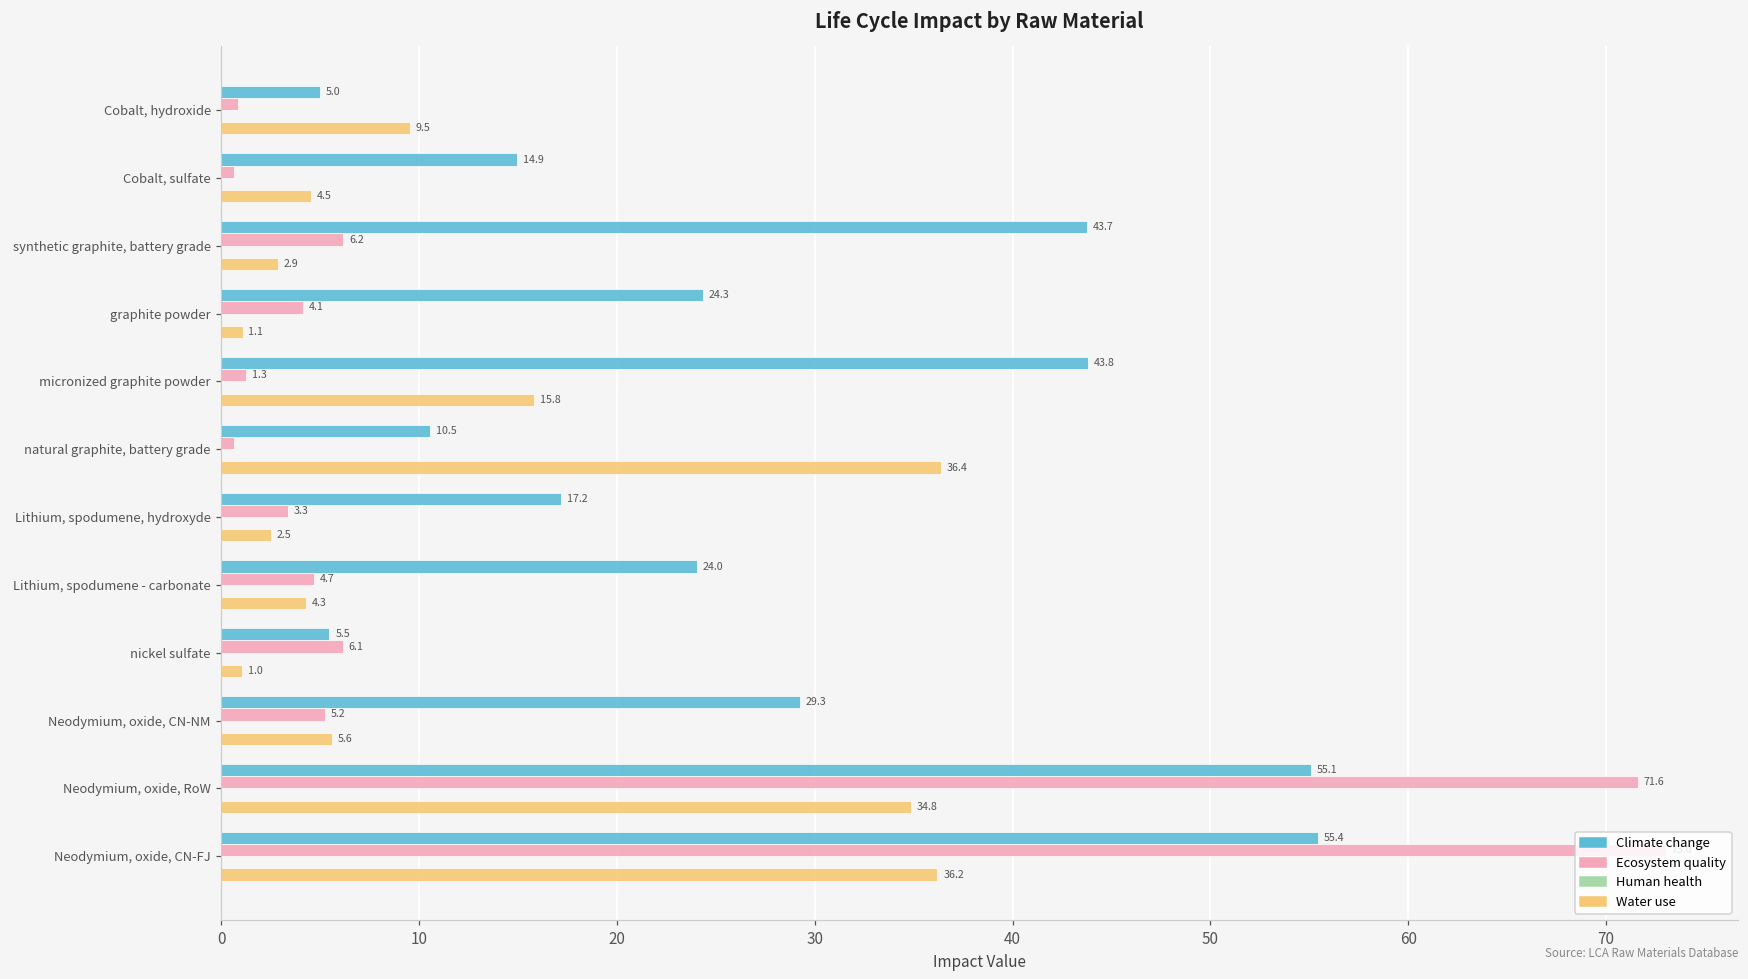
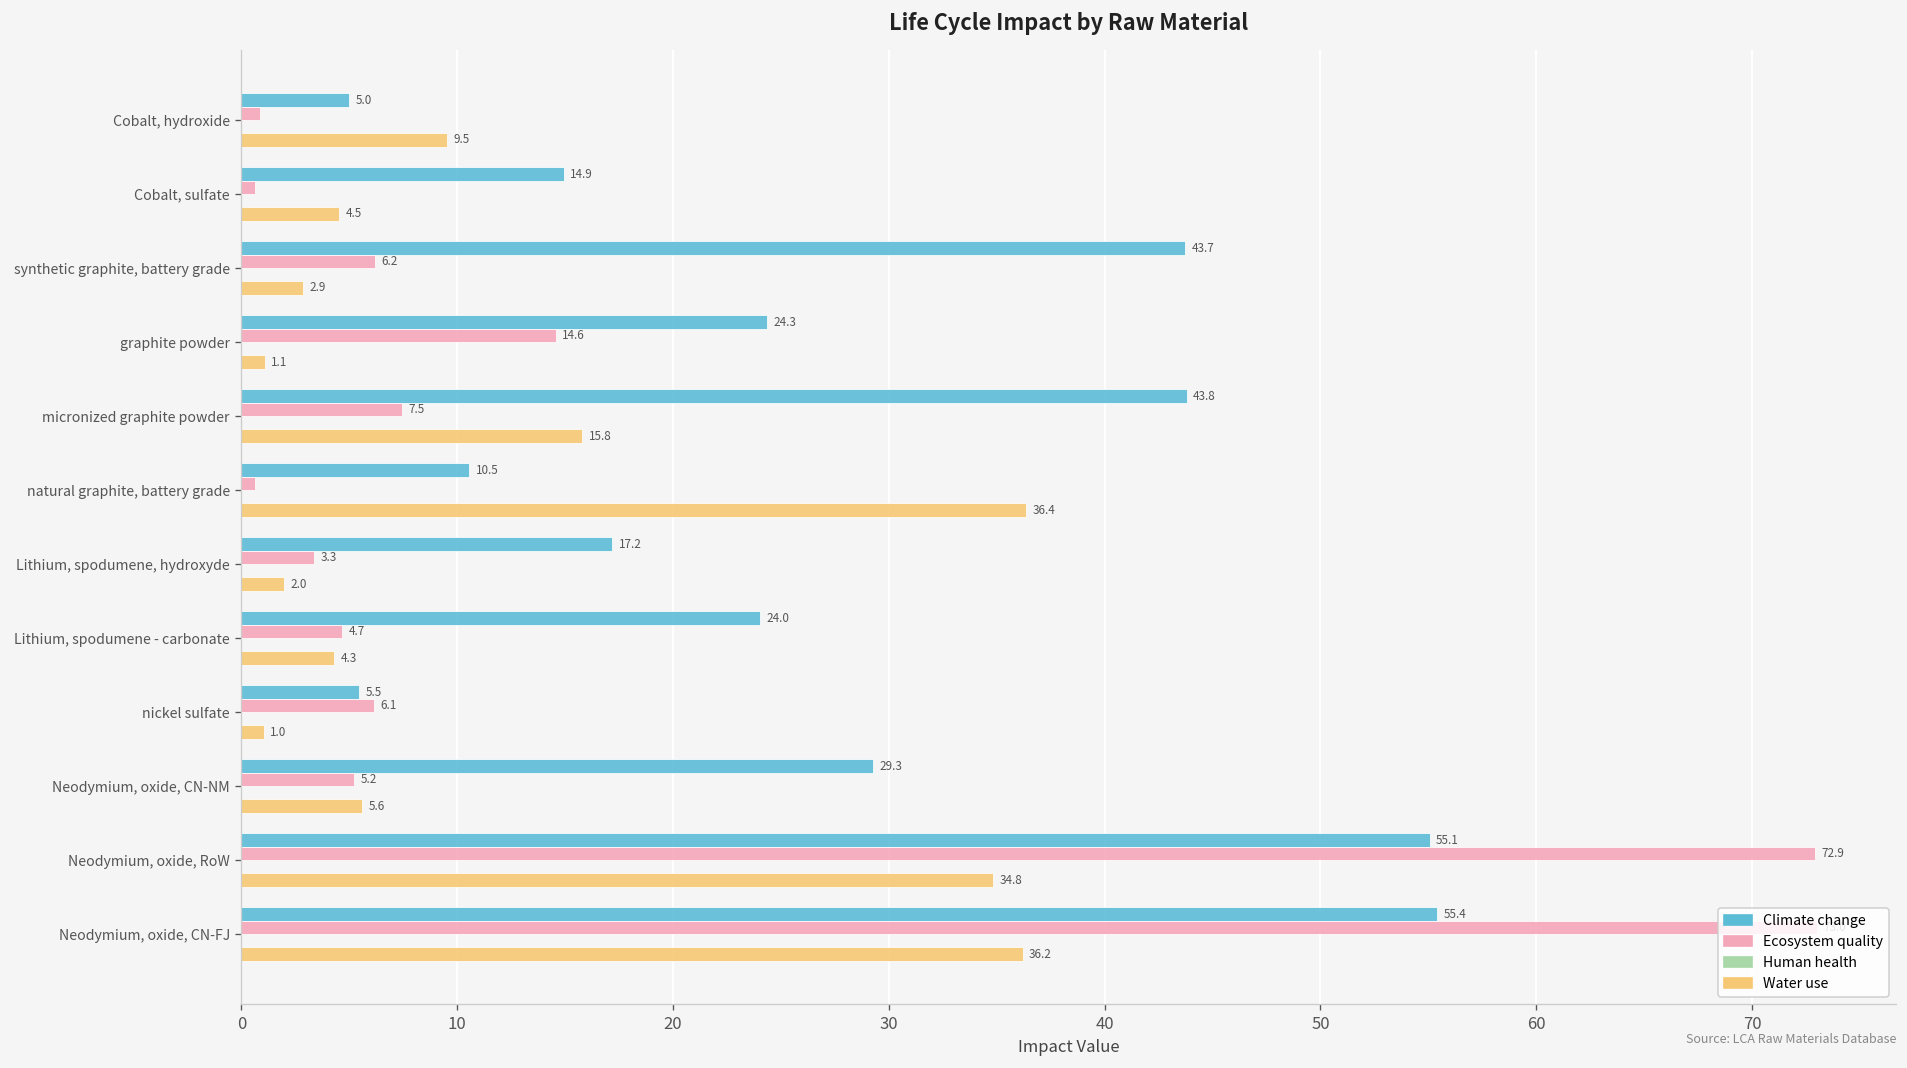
Ecosystem quality, graphite powder: 4.1 -> 14.6
Ecosystem quality, micronized graphite powder: 1.3 -> 7.5
Water use, Lithium, spodumene, hydroxyde: 2.5 -> 2.0
Ecosystem quality, Neodymium, oxide, RoW: 71.6 -> 72.9
